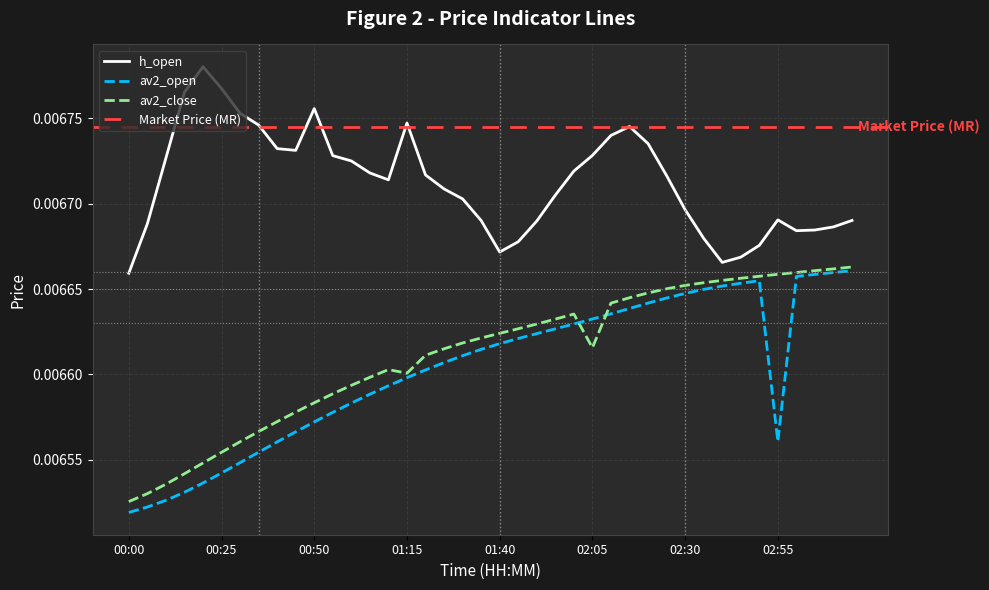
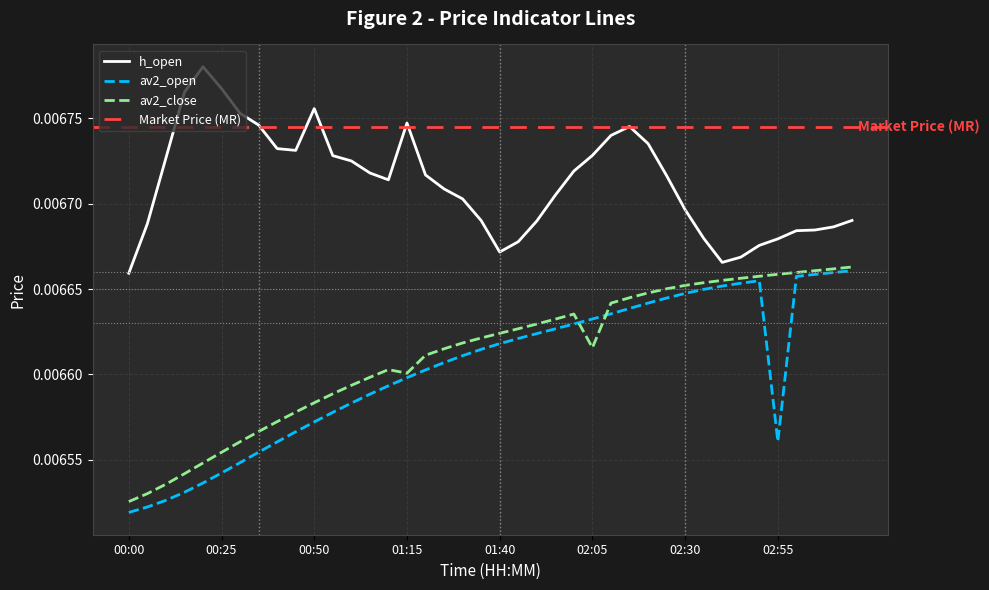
h_open, 02:55: 0.006691 -> 0.006679
